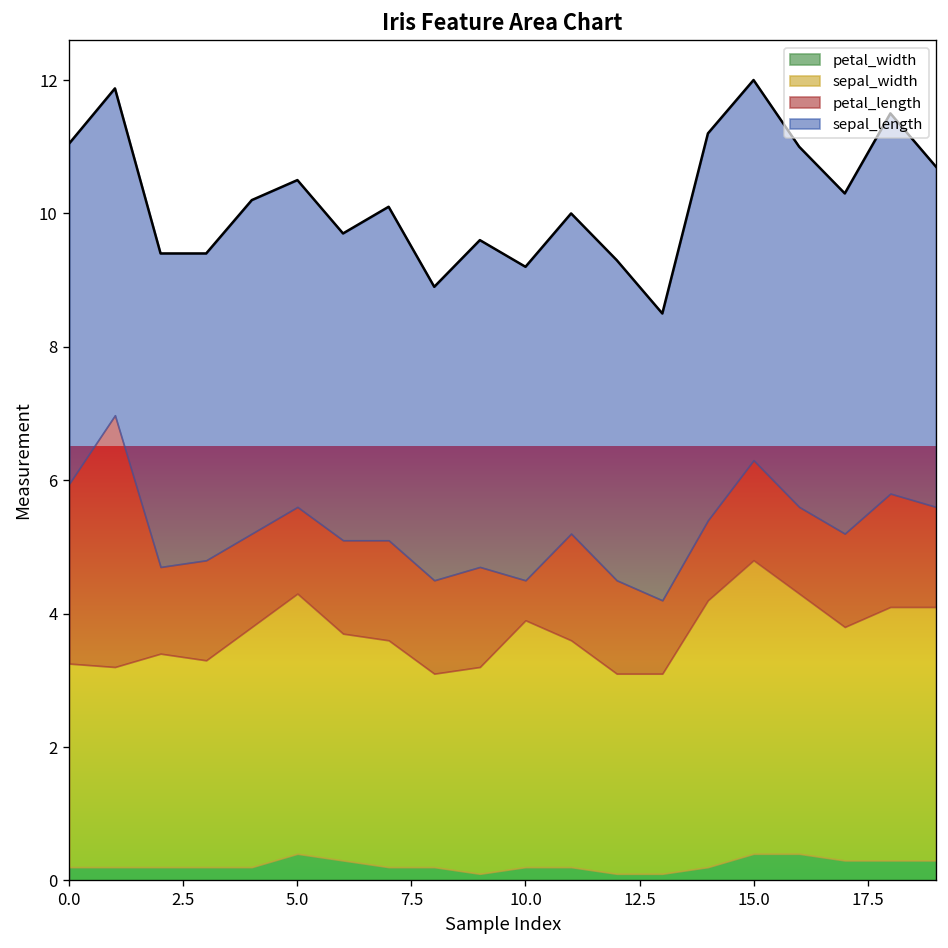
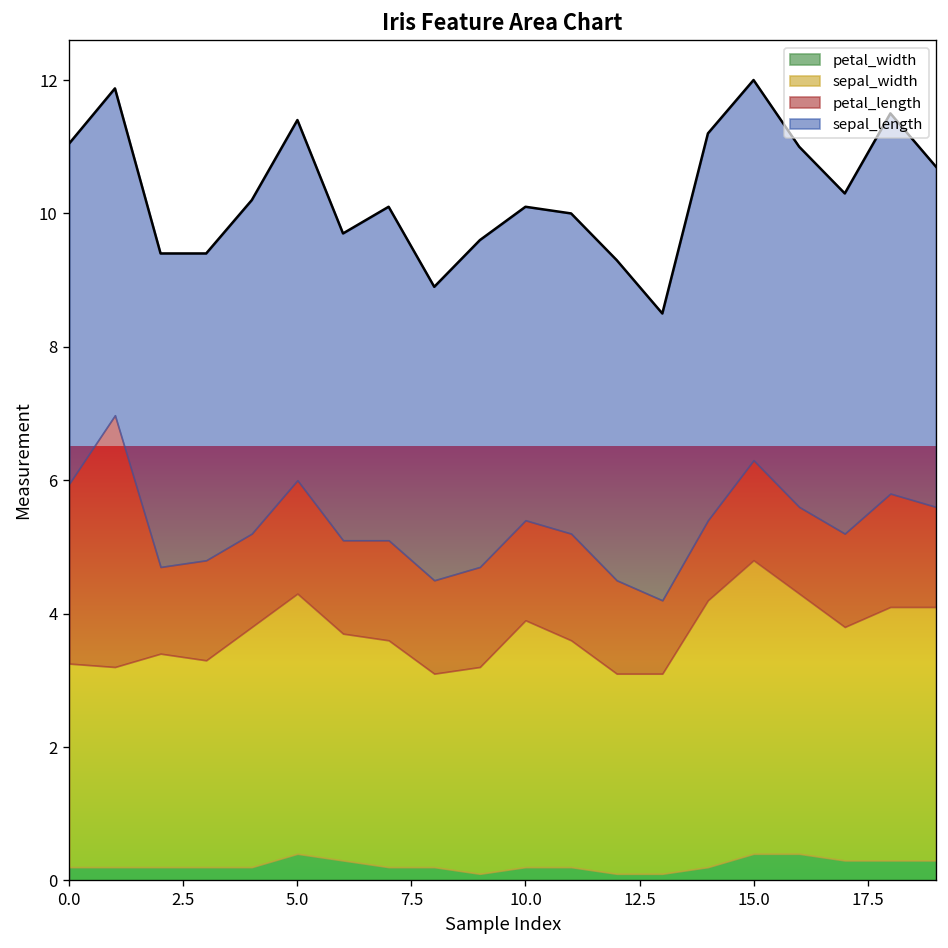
petal_length, 5.0: 1.3 -> 1.7
sepal_length, 5.0: 4.9 -> 5.4
petal_length, 10.0: 0.6 -> 1.5
